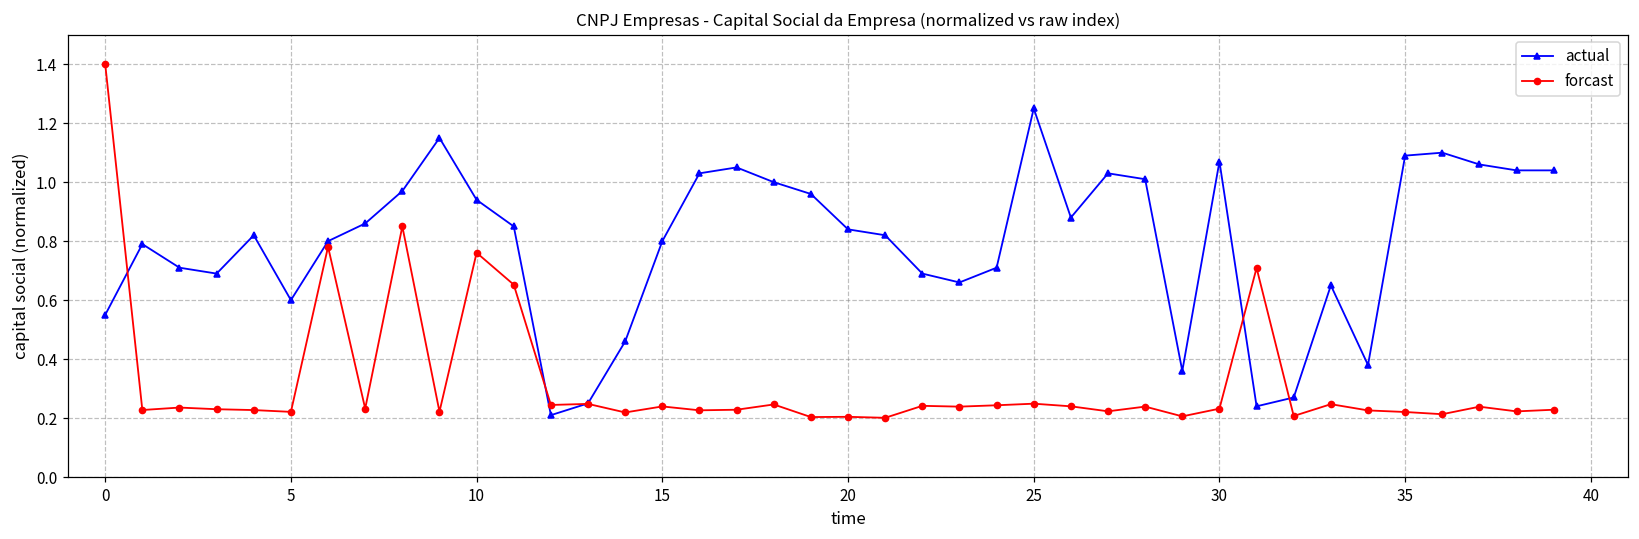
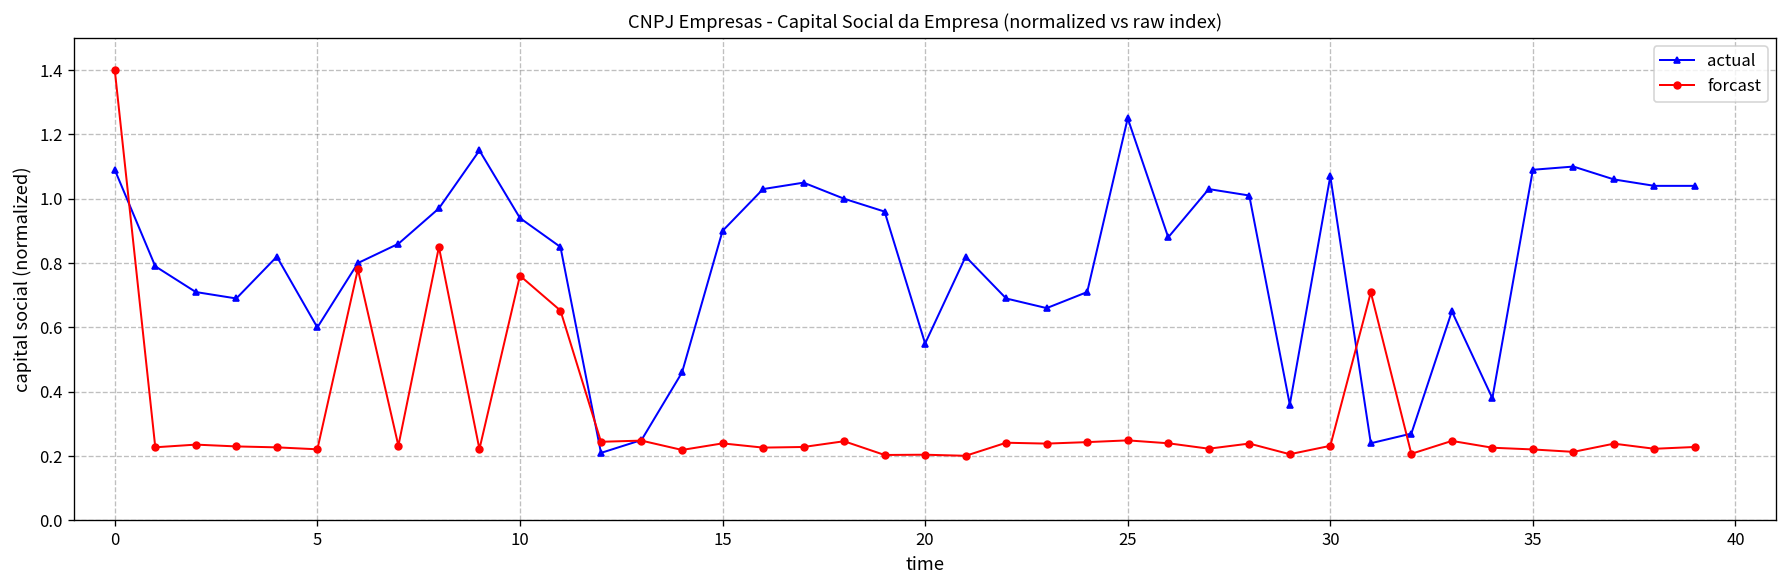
actual, 0: 0.55 -> 1.09
actual, 15: 0.8 -> 0.9
actual, 20: 0.84 -> 0.55
